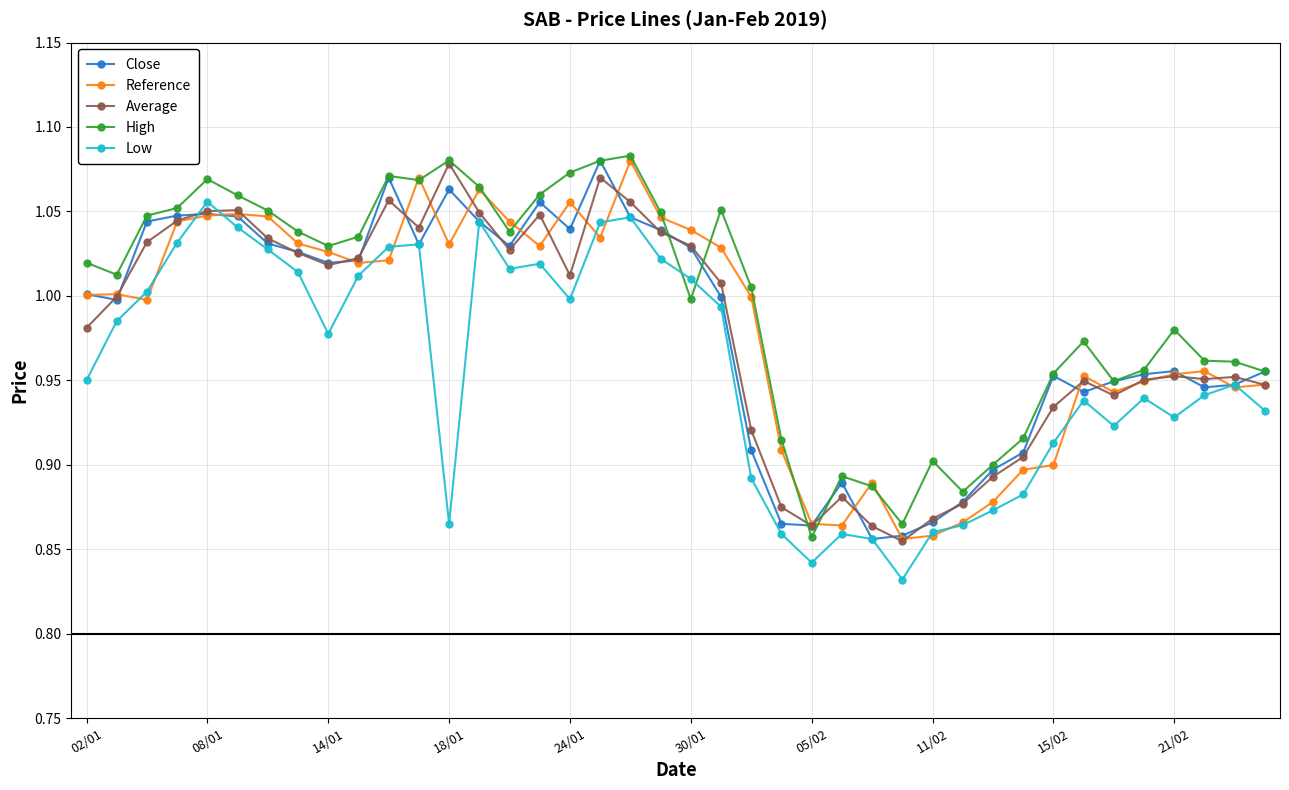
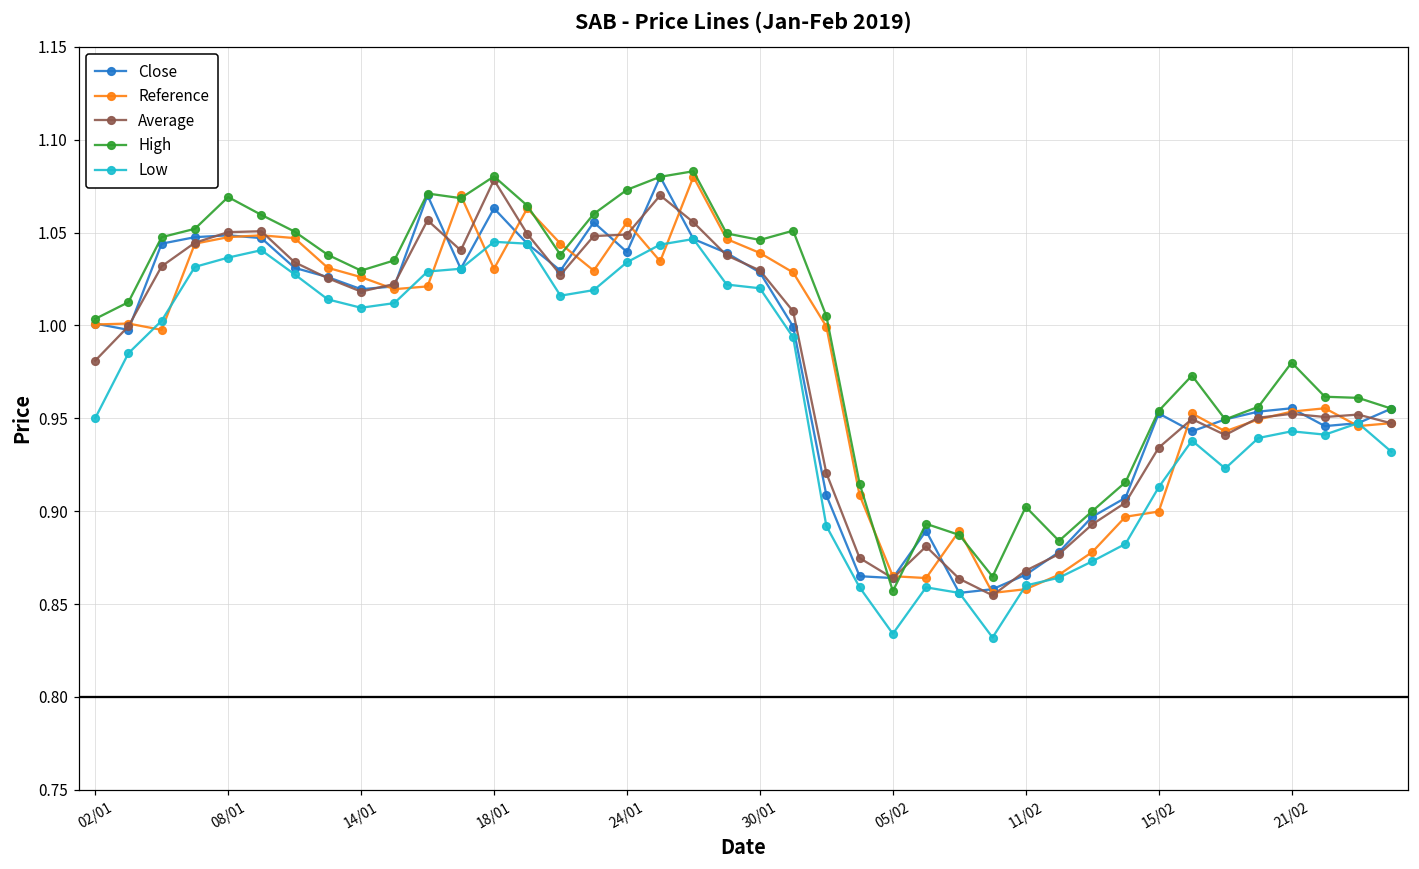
High, 02/01: 1.020 -> 1.004
Low, 08/01: 1.056 -> 1.037
Low, 14/01: 0.978 -> 1.010
Low, 18/01: 0.865 -> 1.045
Average, 24/01: 1.012 -> 1.049
Low, 24/01: 0.998 -> 1.034
High, 30/01: 0.998 -> 1.046
Low, 30/01: 1.01 -> 1.02
Low, 05/02: 0.842 -> 0.834
Low, 21/02: 0.928 -> 0.943
